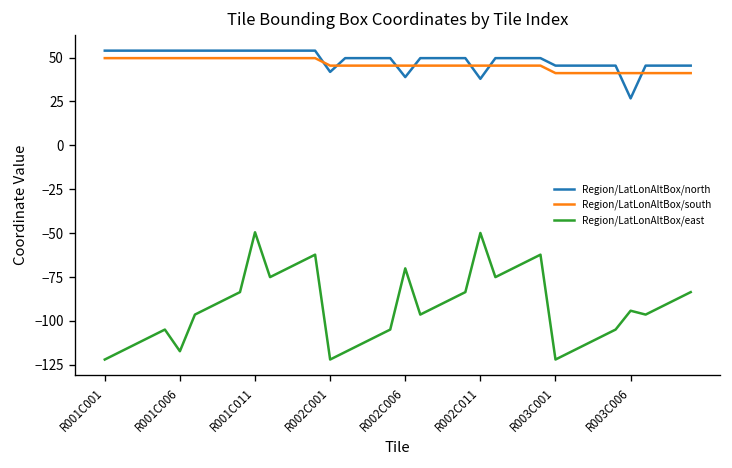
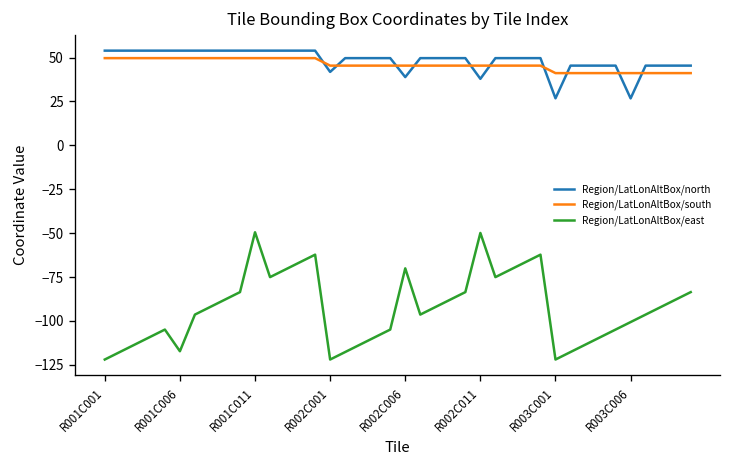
Region/LatLonAltBox/north, R003C001: 45 -> 27
Region/LatLonAltBox/east, R003C006: -94 -> -101
